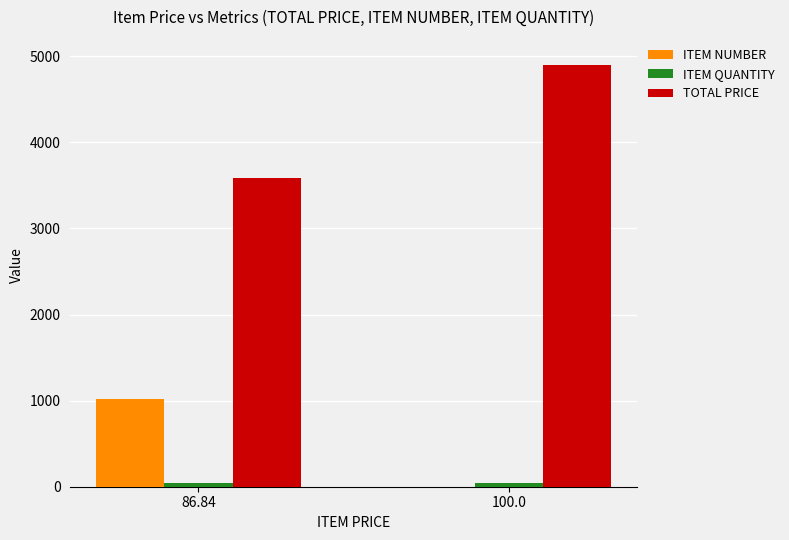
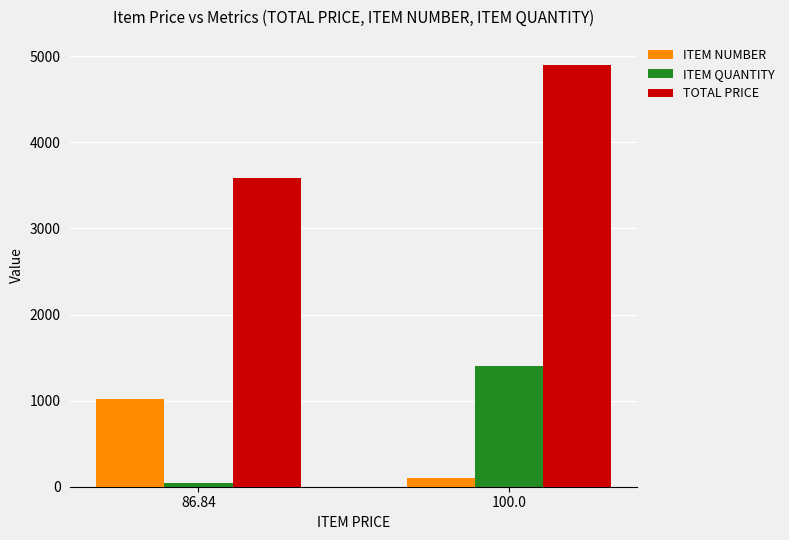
ITEM NUMBER, 100.0: 0 -> 100
ITEM QUANTITY, 100.0: 0 -> 1400
